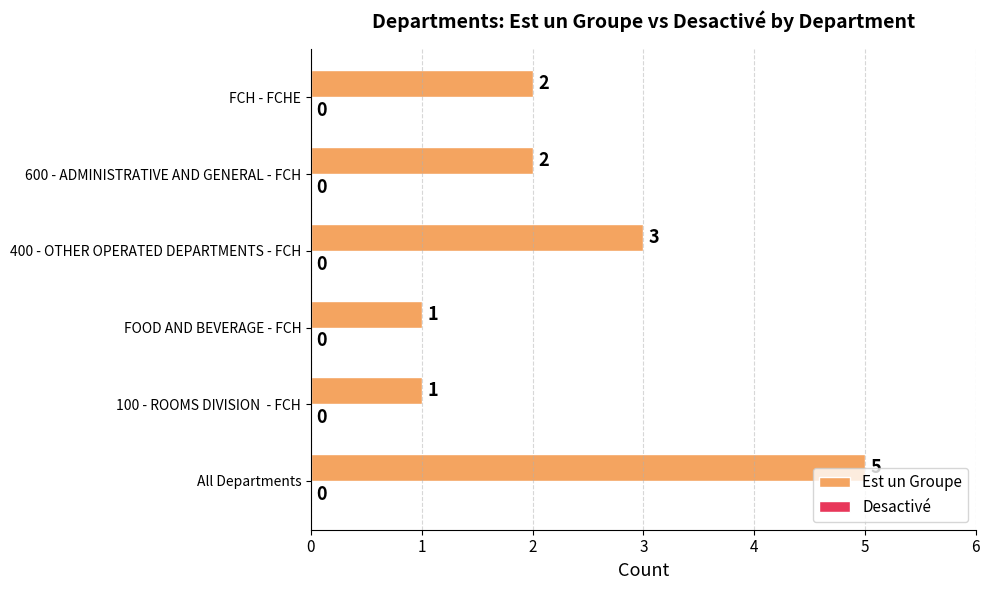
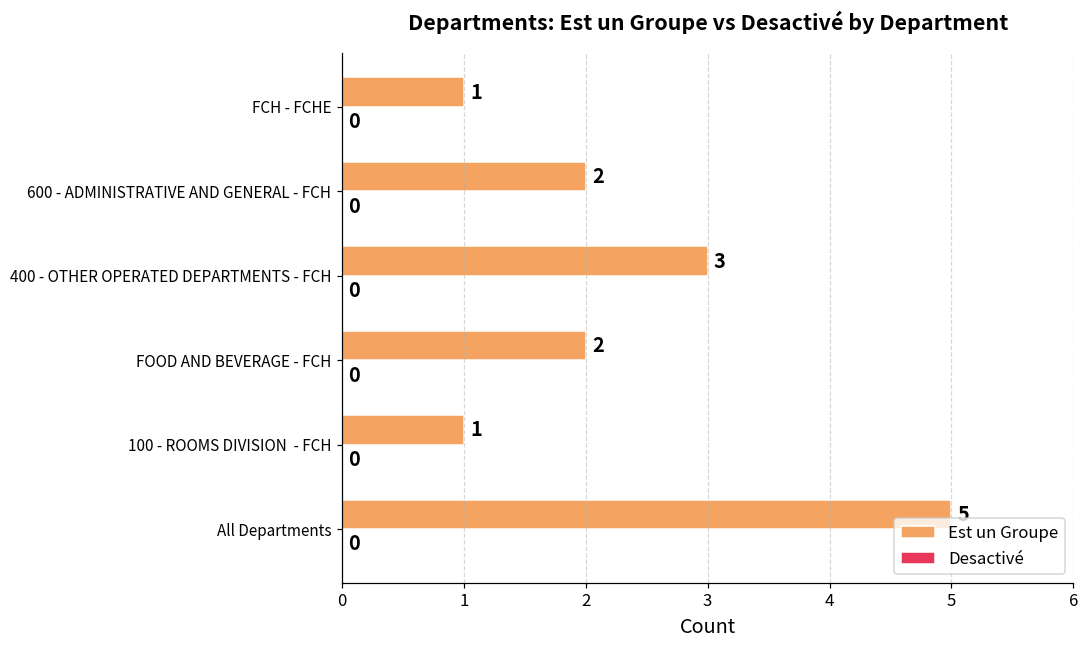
Est un Groupe, FCH - FCHE: 2 -> 1
Est un Groupe, FOOD AND BEVERAGE - FCH: 1 -> 2
